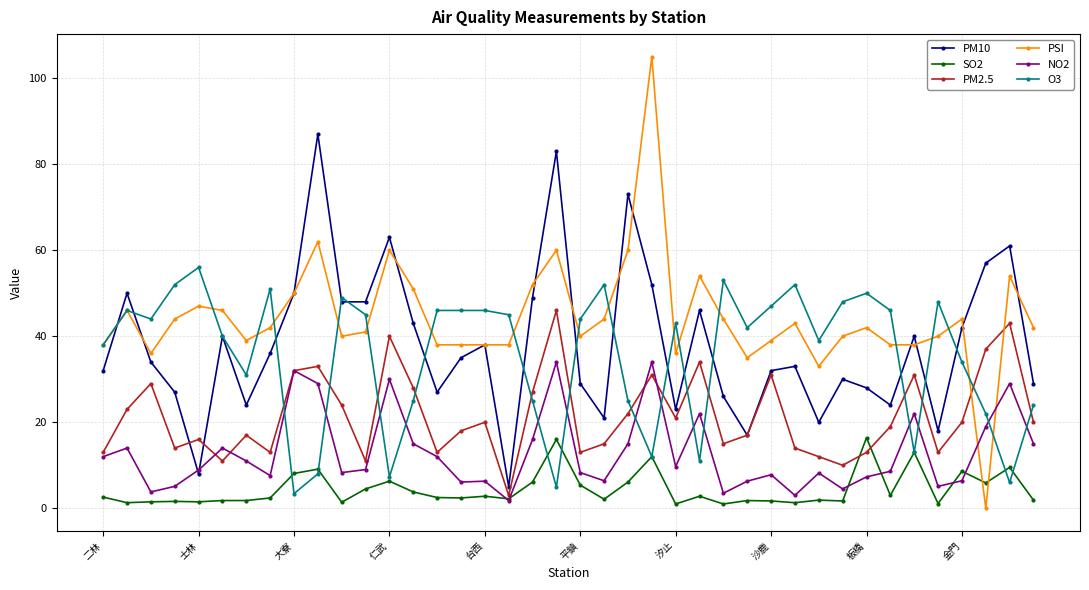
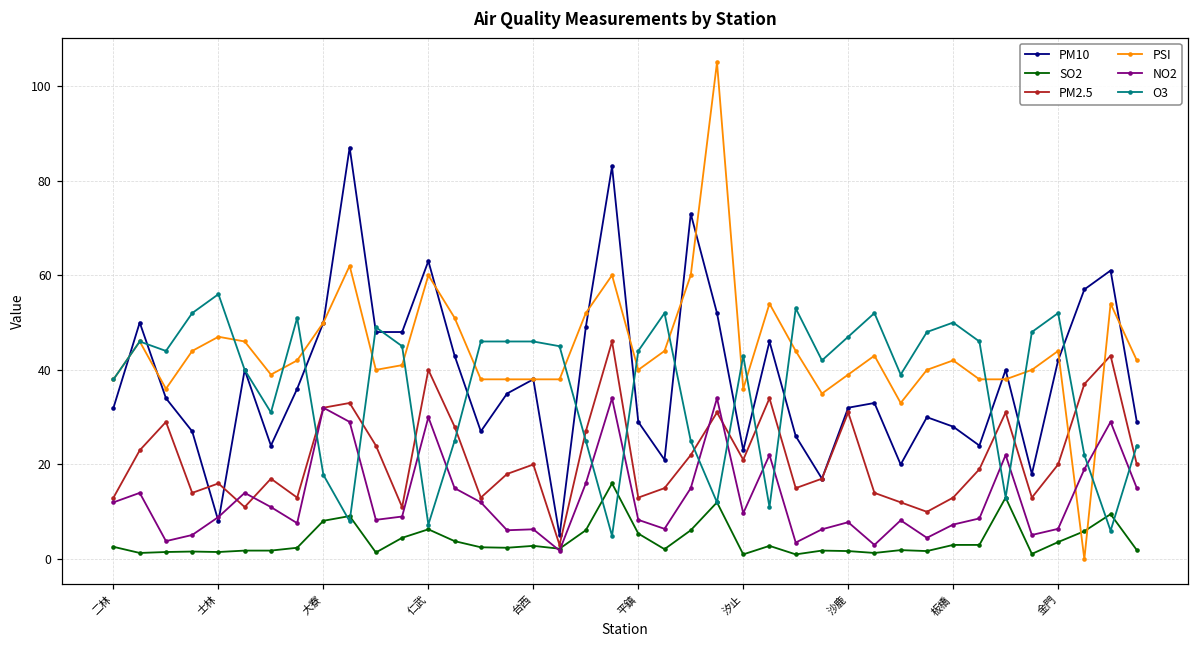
O3, 大寮: 3 -> 18
SO2, 板橋: 16 -> 3
SO2, 金門: 9 -> 4
O3, 金門: 34 -> 52
